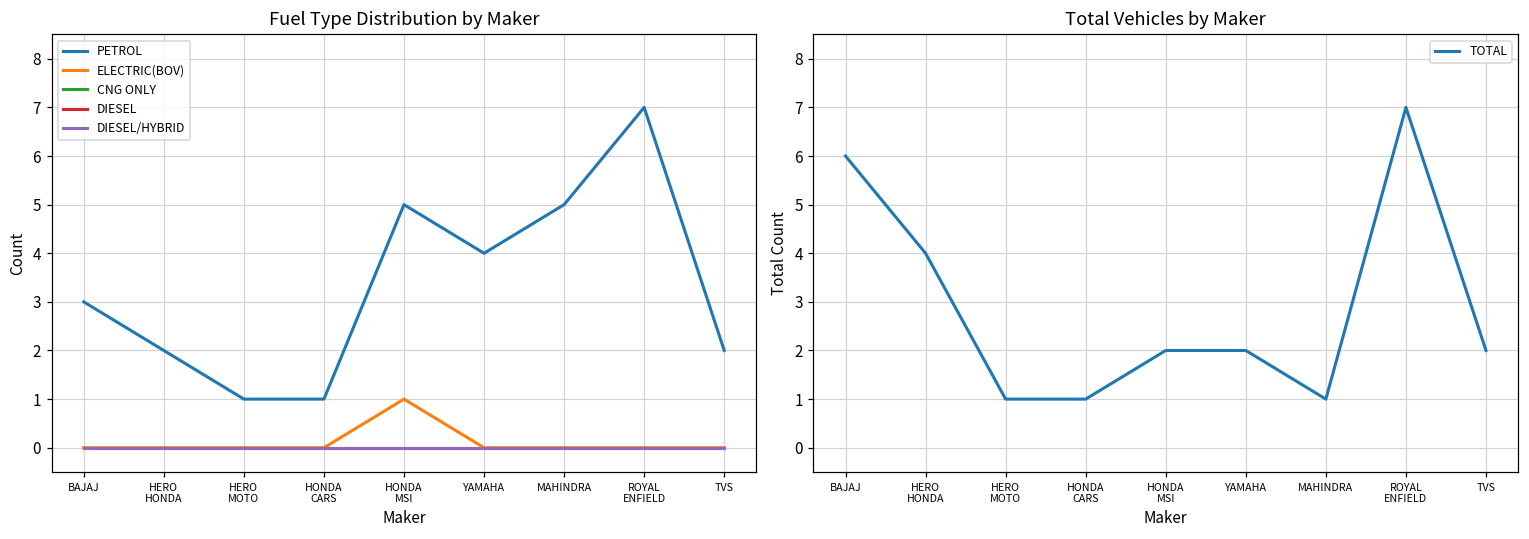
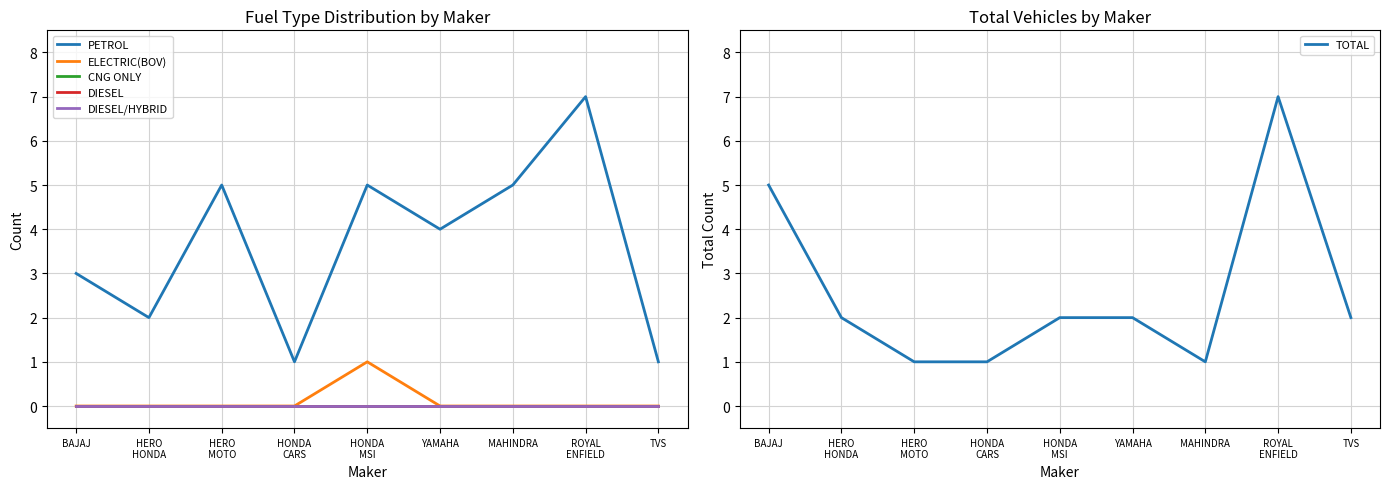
Fuel Type Distribution by Maker, PETROL, HERO MOTO: 1 -> 5
Fuel Type Distribution by Maker, PETROL, TVS: 2 -> 1
Total Vehicles by Maker, BAJAJ: 6 -> 5
Total Vehicles by Maker, HERO HONDA: 4 -> 2
